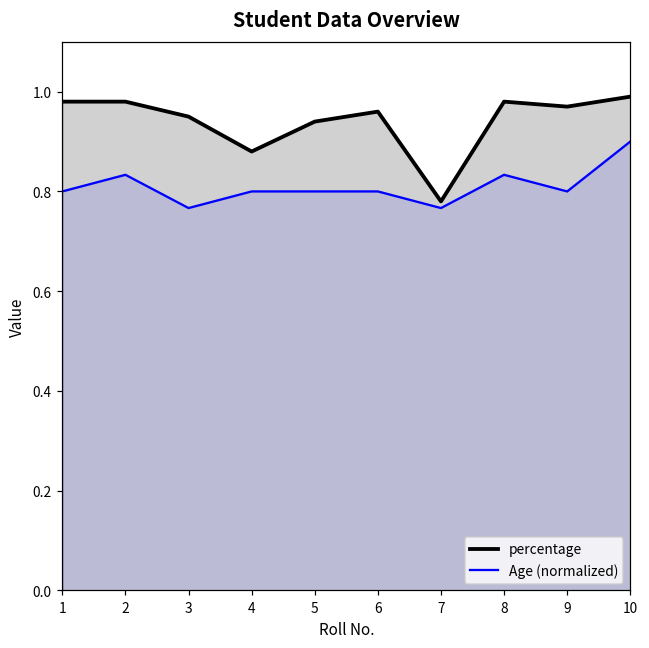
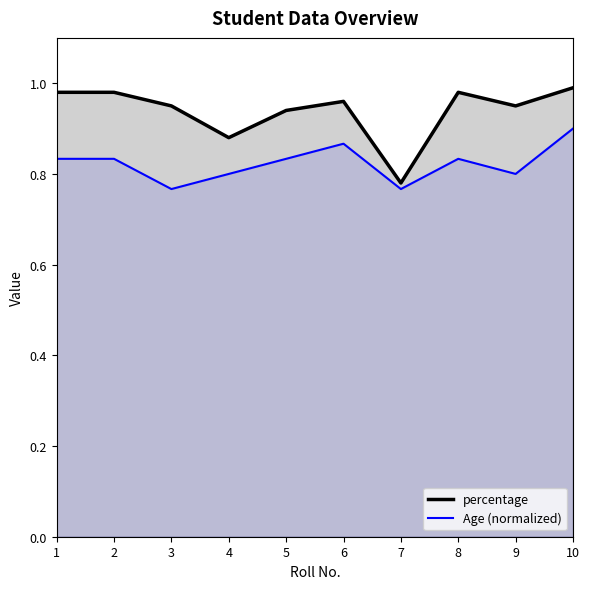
Age (normalized), 1: 0.80 -> 0.83
Age (normalized), 5: 0.80 -> 0.83
Age (normalized), 6: 0.80 -> 0.87
percentage, 9: 0.97 -> 0.95
